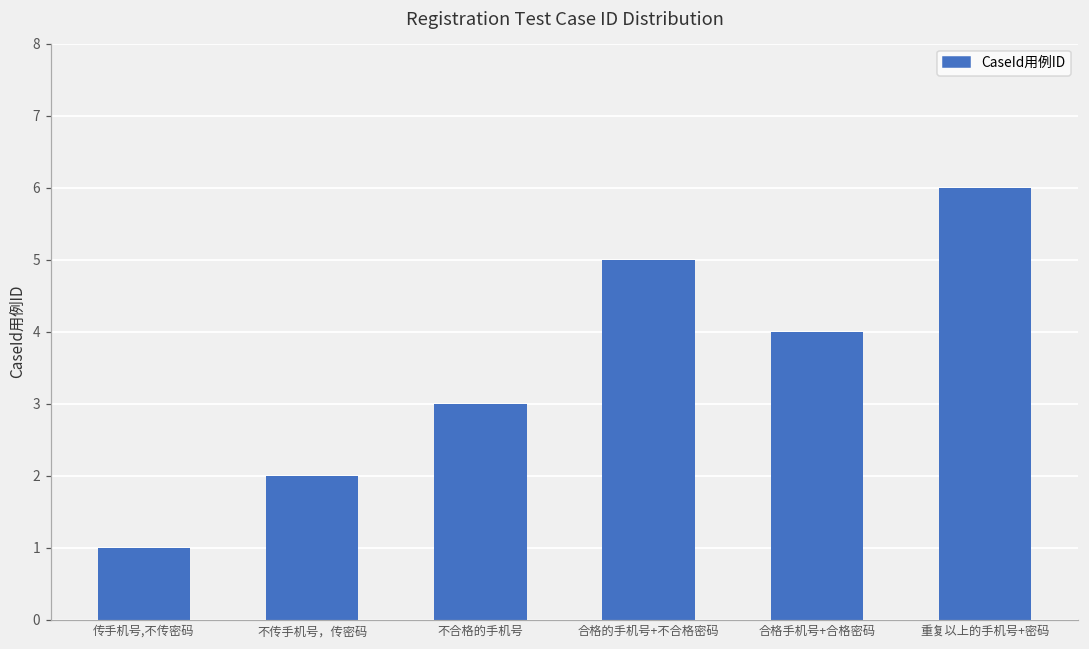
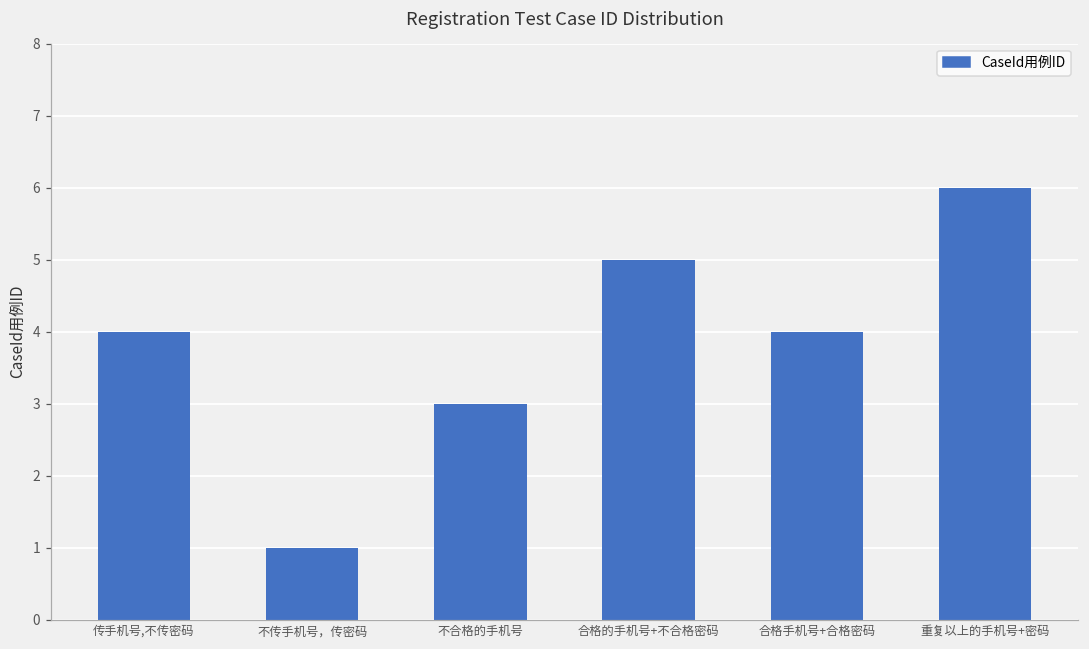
传手机号,不传密码: 1 -> 4
不传手机号，传密码: 2 -> 1
